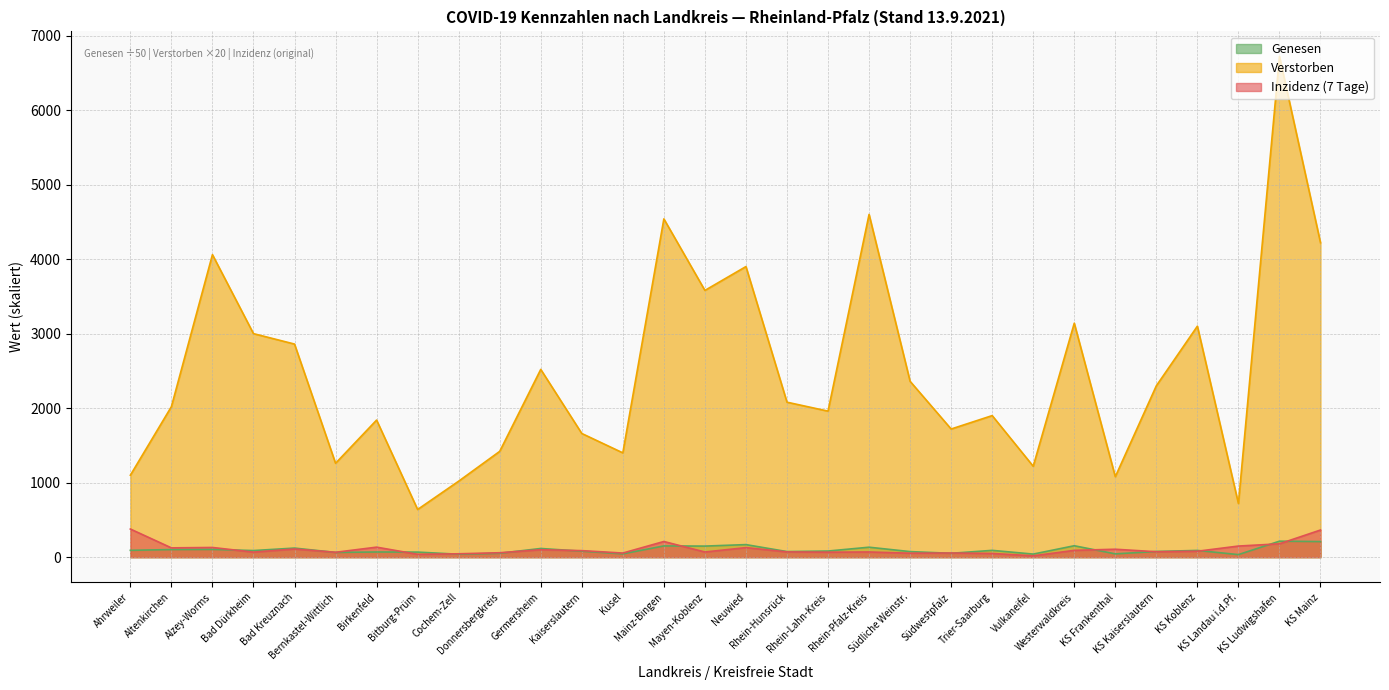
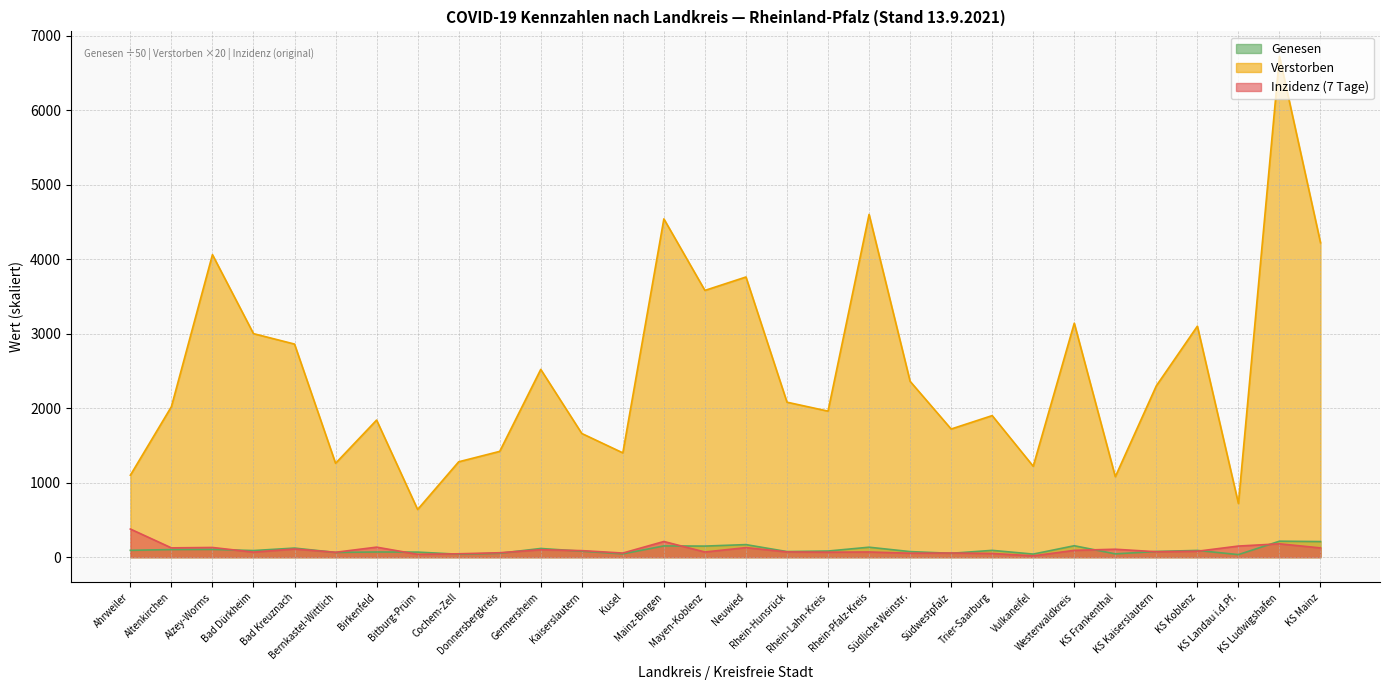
Verstorben, Cochem-Zell: 1000 -> 1300
Verstorben, Neuwied: 3900 -> 3800
Inzidenz (7 Tage), KS Mainz: 400 -> 100
